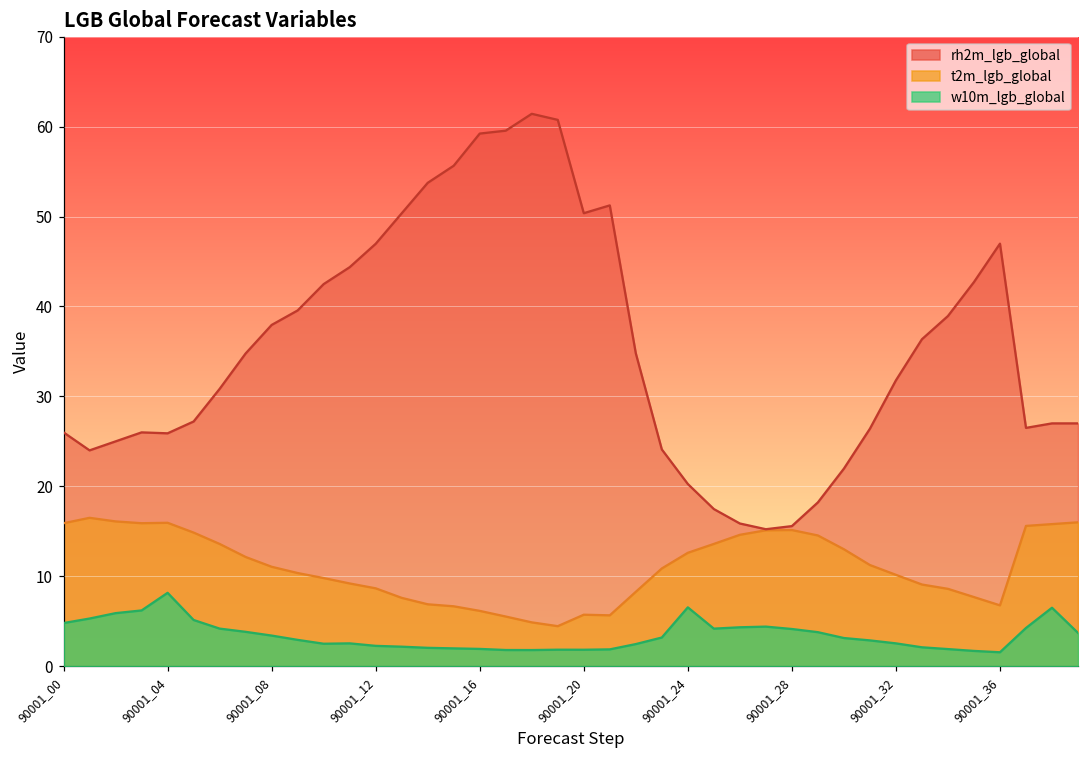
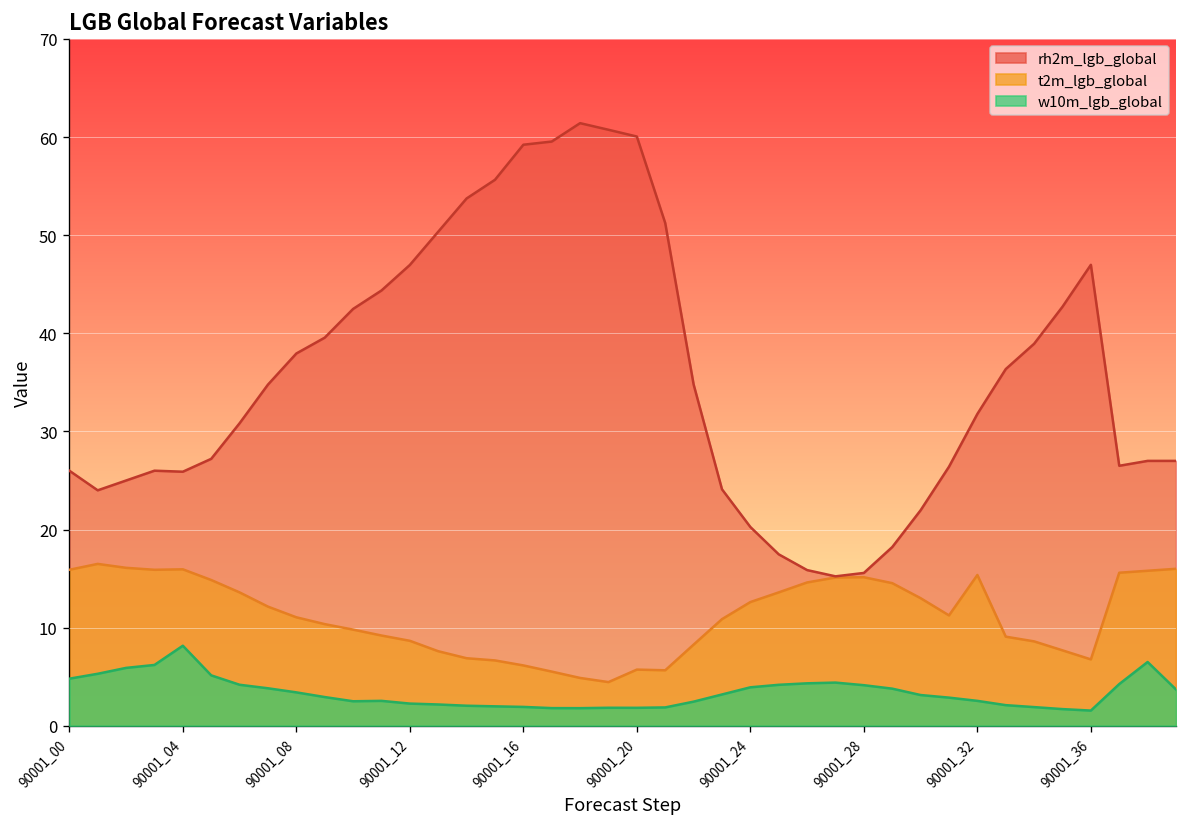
rh2m_lgb_global, 90001_20: 50 -> 60
w10m_lgb_global, 90001_24: 7 -> 4
t2m_lgb_global, 90001_32: 10 -> 15
